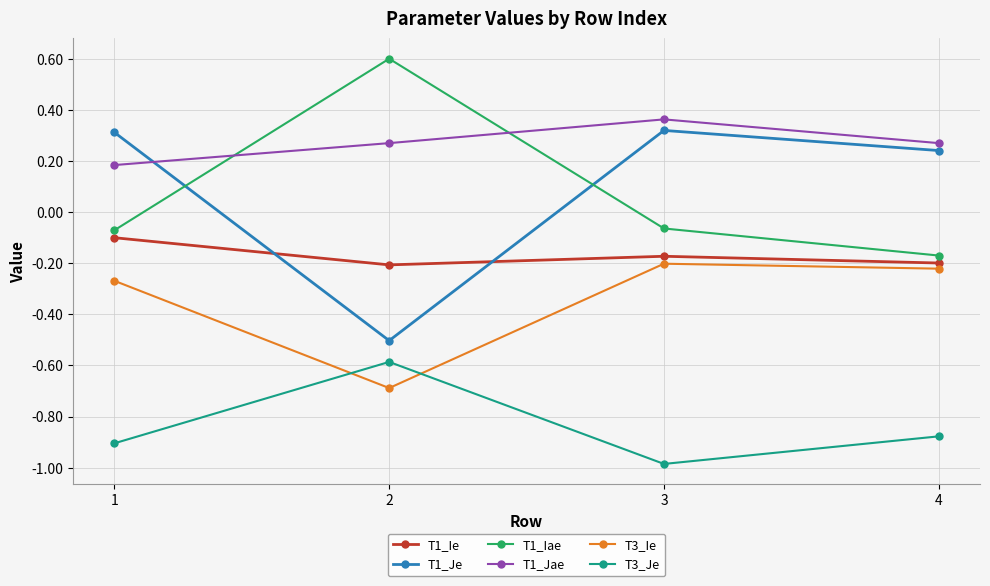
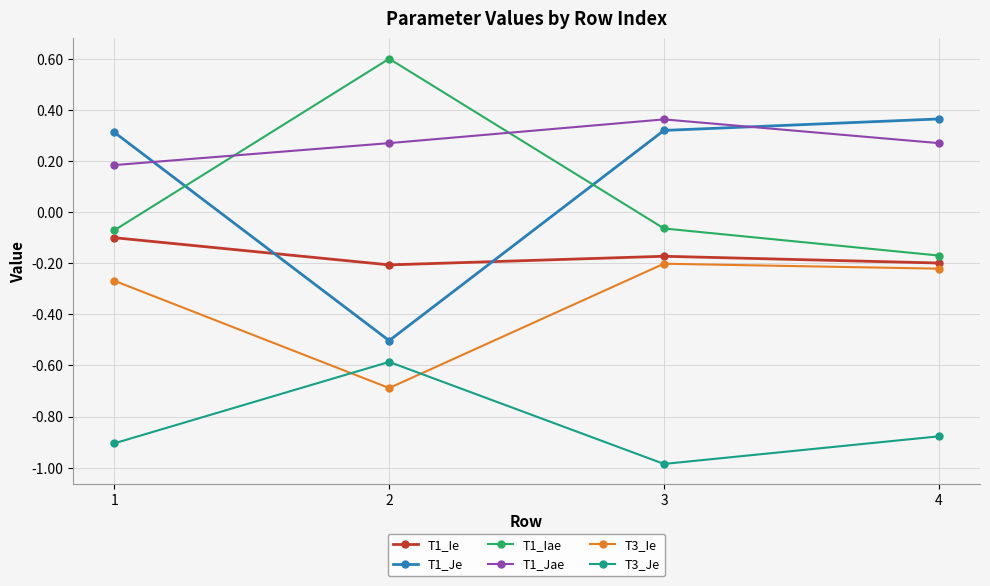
T1_Je, 4: 0.24 -> 0.36
